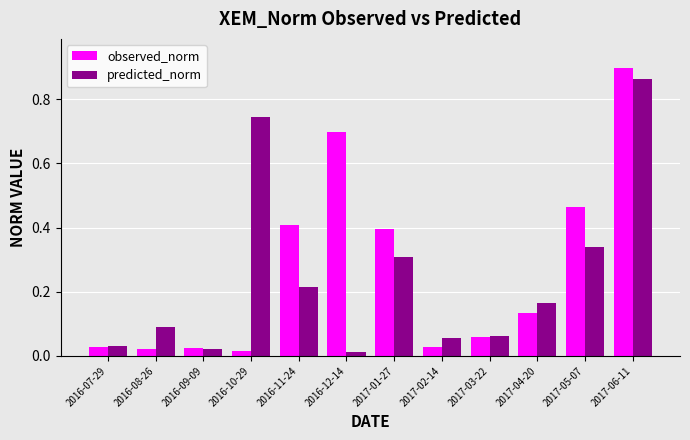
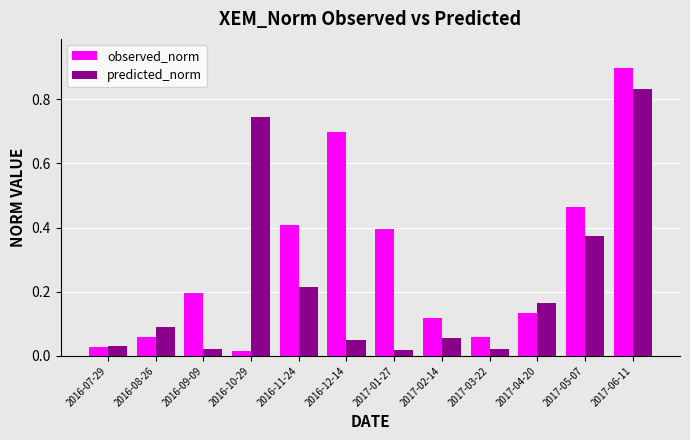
observed_norm, 2016-08-26: 0.02 -> 0.06
observed_norm, 2016-09-09: 0.02 -> 0.20
predicted_norm, 2016-12-14: 0.01 -> 0.05
predicted_norm, 2017-01-27: 0.31 -> 0.02
observed_norm, 2017-02-14: 0.03 -> 0.12
predicted_norm, 2017-03-22: 0.06 -> 0.02
predicted_norm, 2017-05-07: 0.34 -> 0.37
predicted_norm, 2017-06-11: 0.86 -> 0.83
